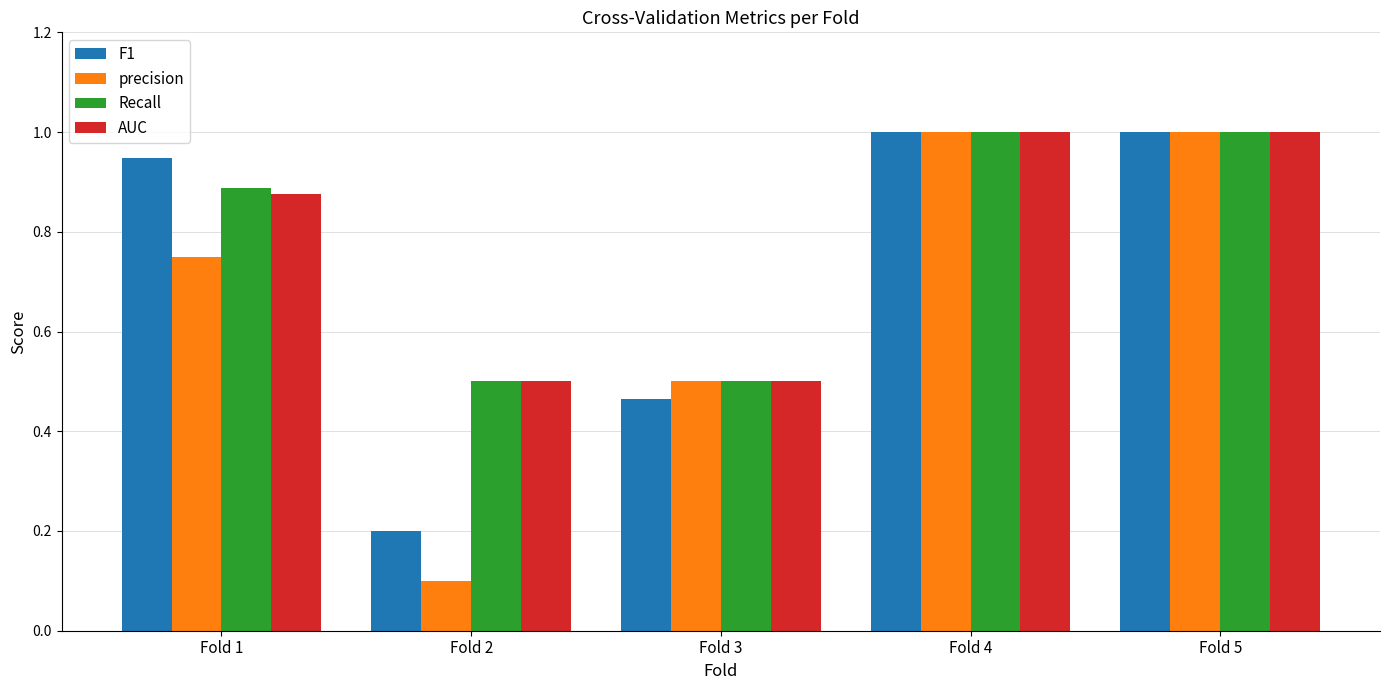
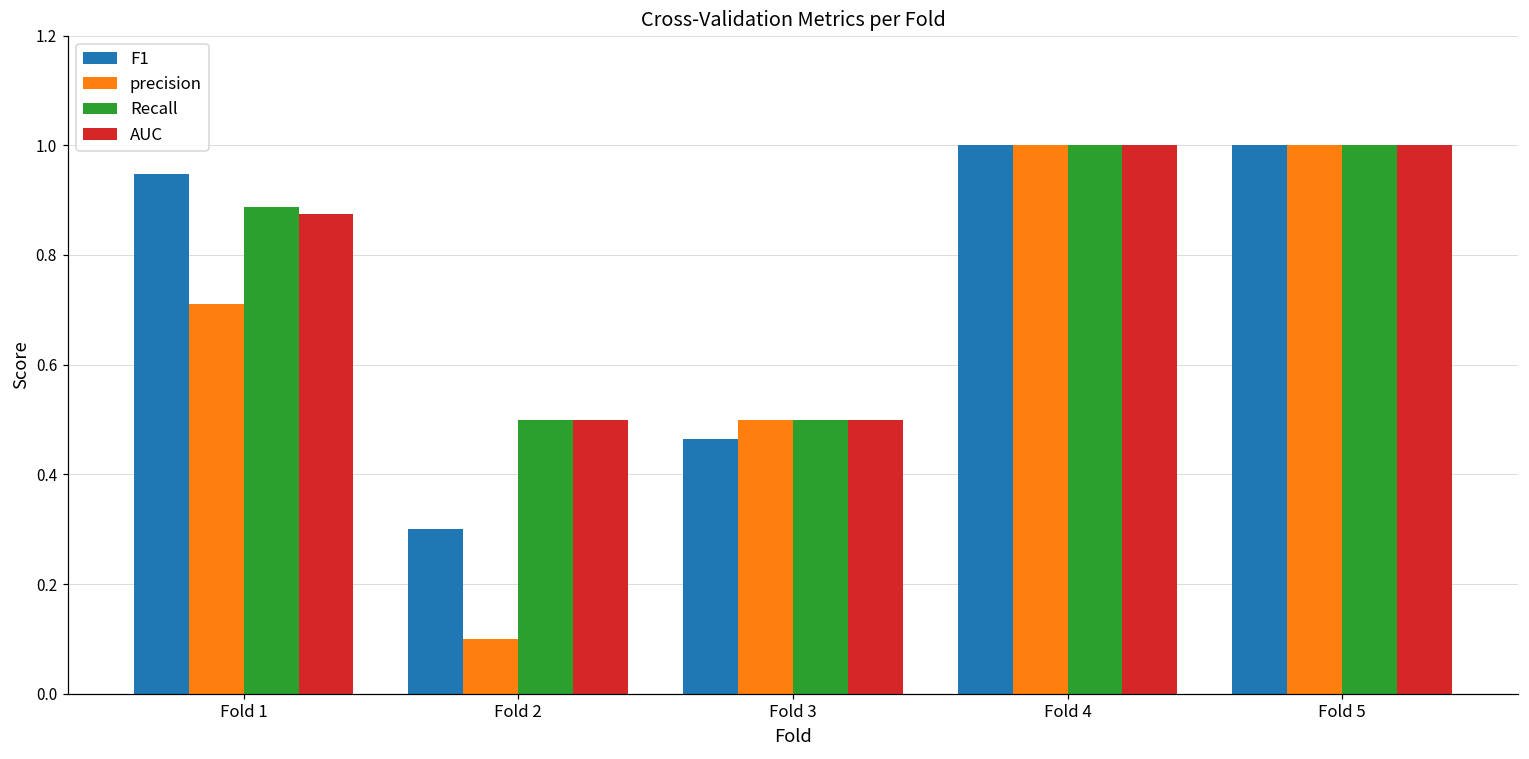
precision, Fold 1: 0.75 -> 0.71
F1, Fold 2: 0.2 -> 0.3
